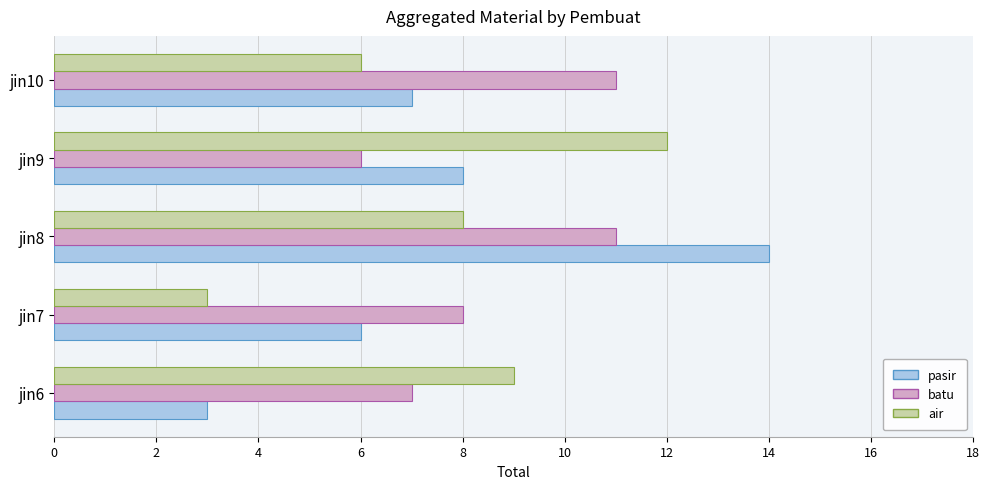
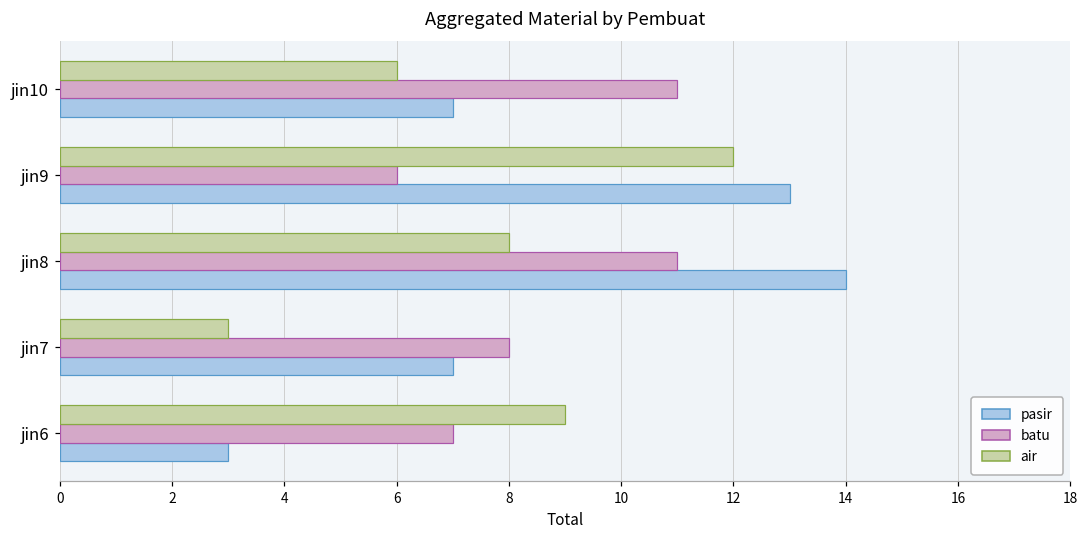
pasir, jin9: 8 -> 13
pasir, jin7: 6 -> 7
